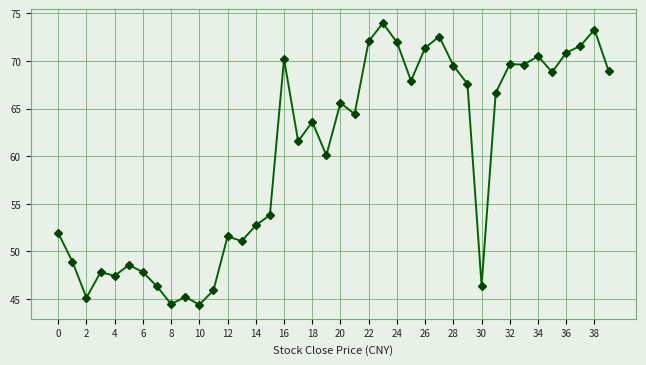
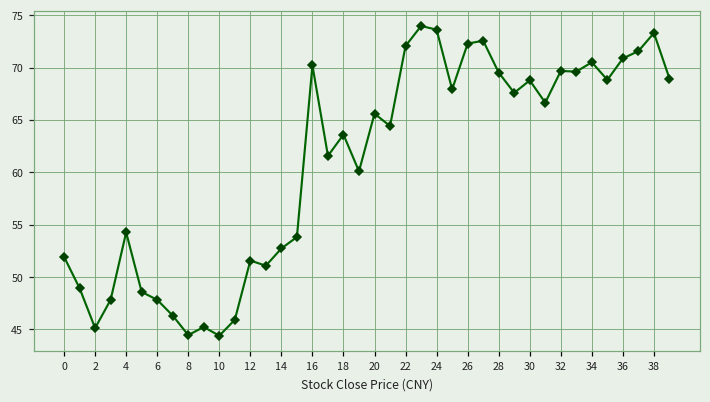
4: 47 -> 54
24: 72 -> 74
26: 71 -> 72
30: 46 -> 69
